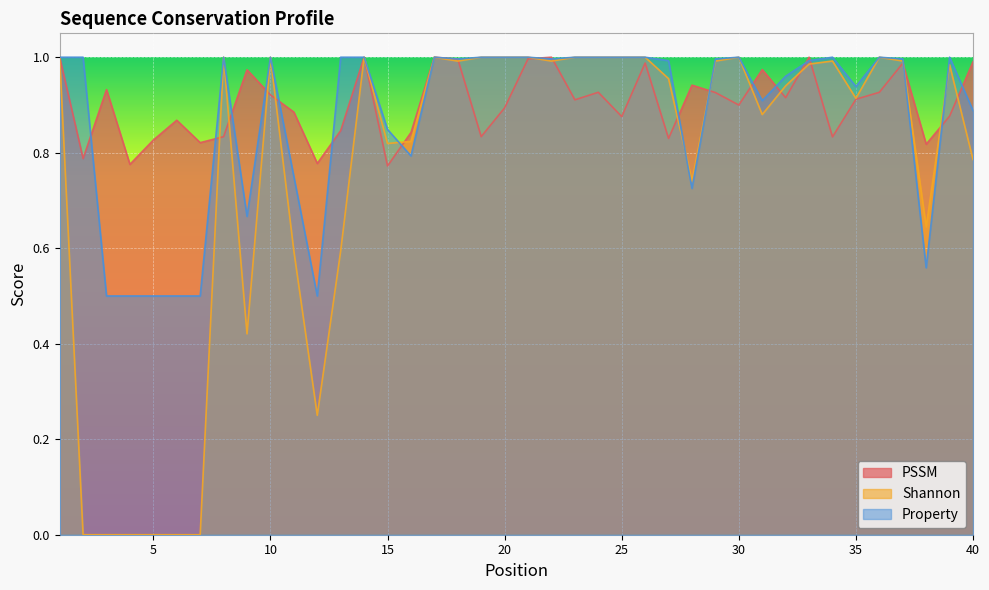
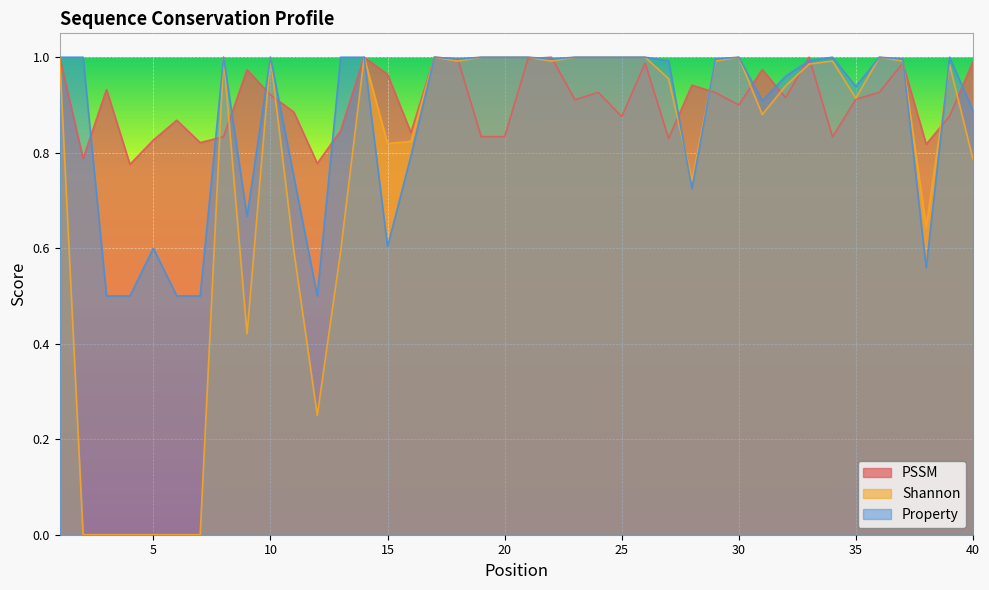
Property, 5: 0.5 -> 0.6
PSSM, 15: 0.77 -> 0.96
Property, 15: 0.85 -> 0.60
PSSM, 20: 0.89 -> 0.83
